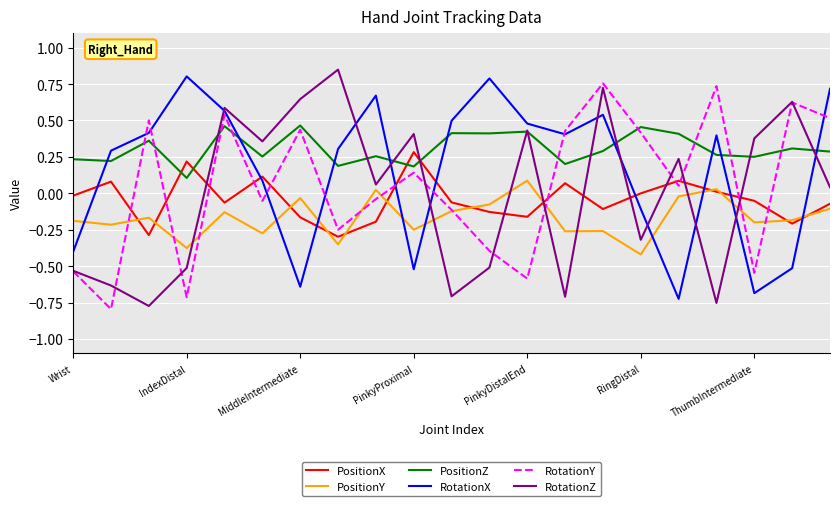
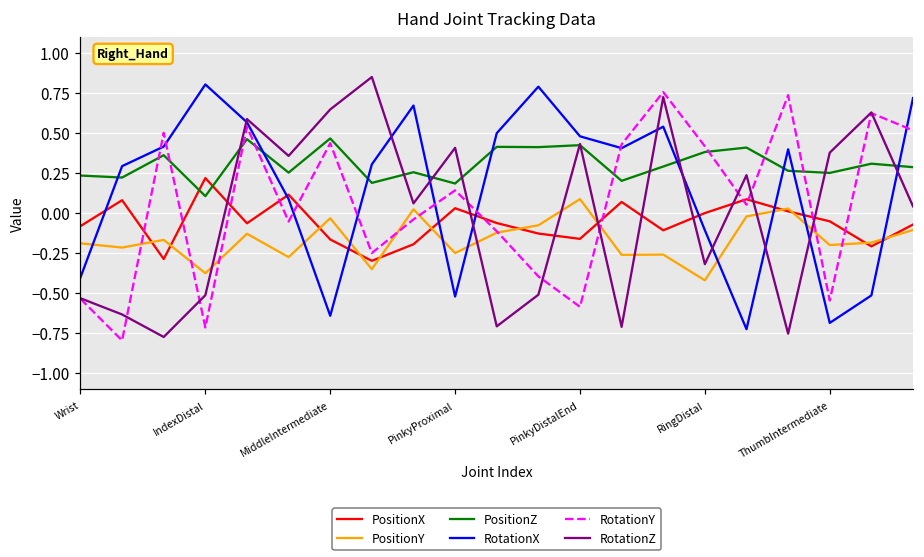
PositionX, Wrist: -0.02 -> -0.08
PositionX, PinkyProximal: 0.28 -> 0.03
PositionZ, RingDistal: 0.45 -> 0.38
